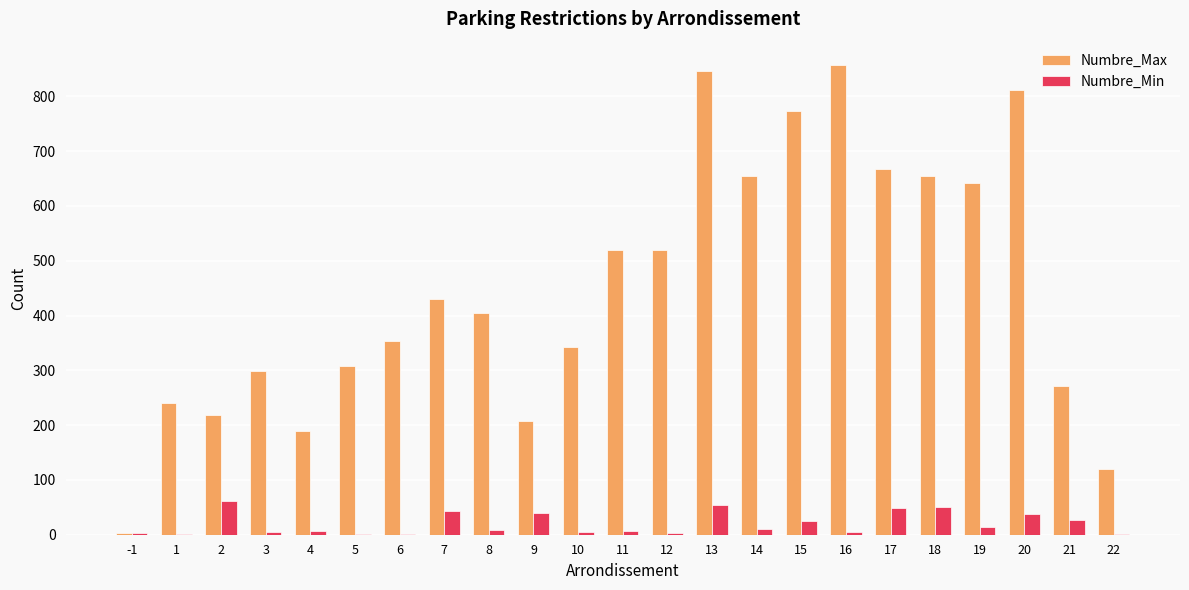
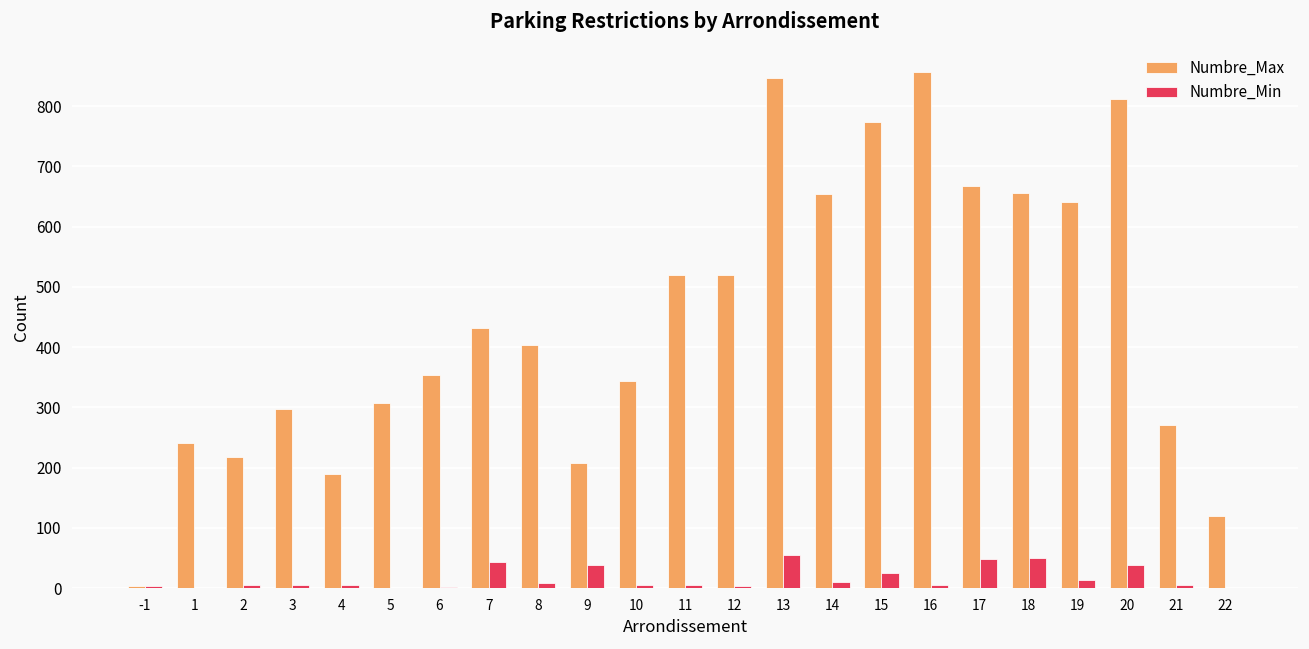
Numbre_Min, 2: 60 -> 10
Numbre_Min, 21: 30 -> 10
